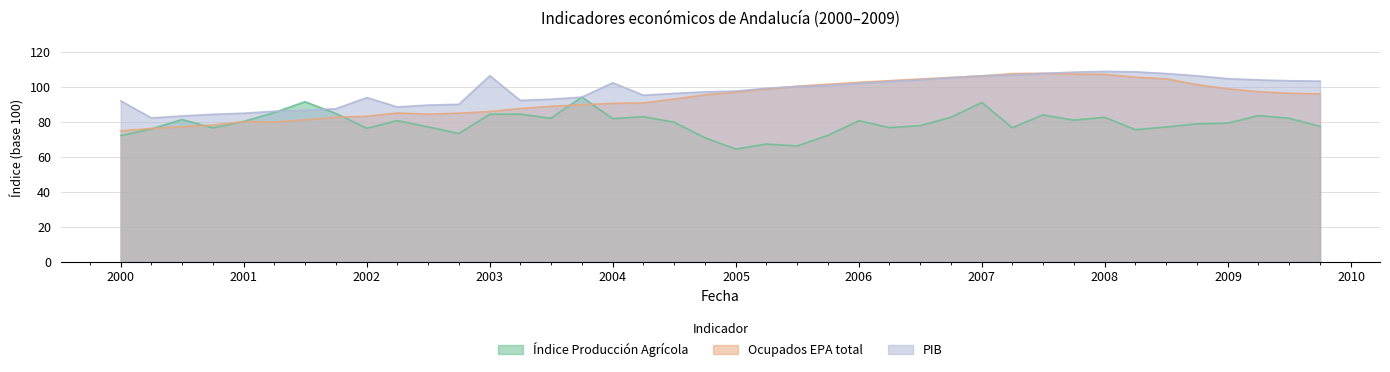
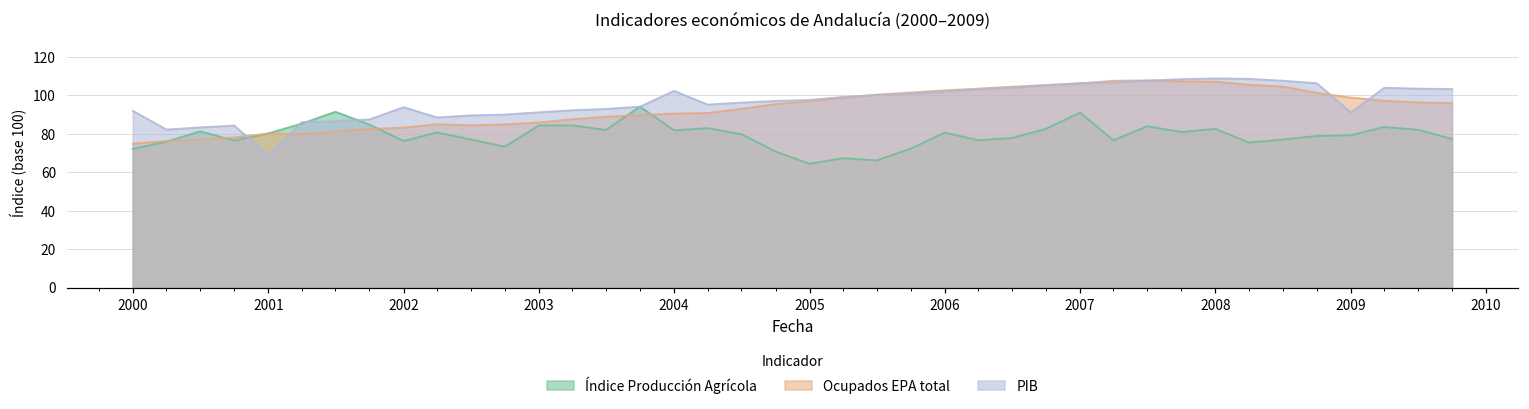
PIB, 2001: 85 -> 69
PIB, 2003: 106 -> 91
PIB, 2009: 105 -> 91
